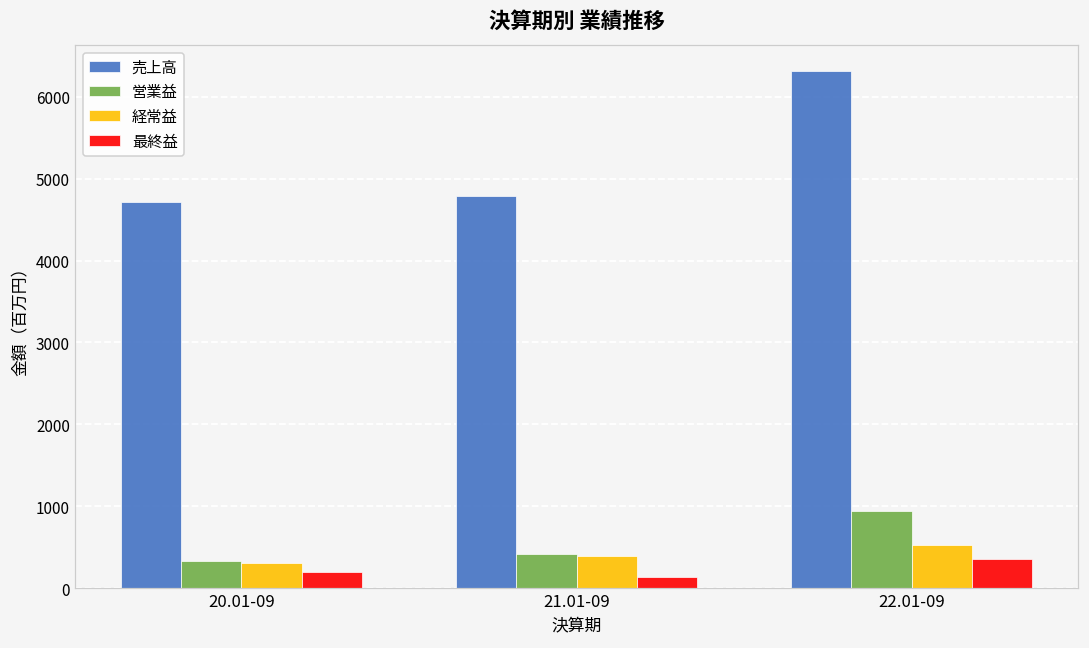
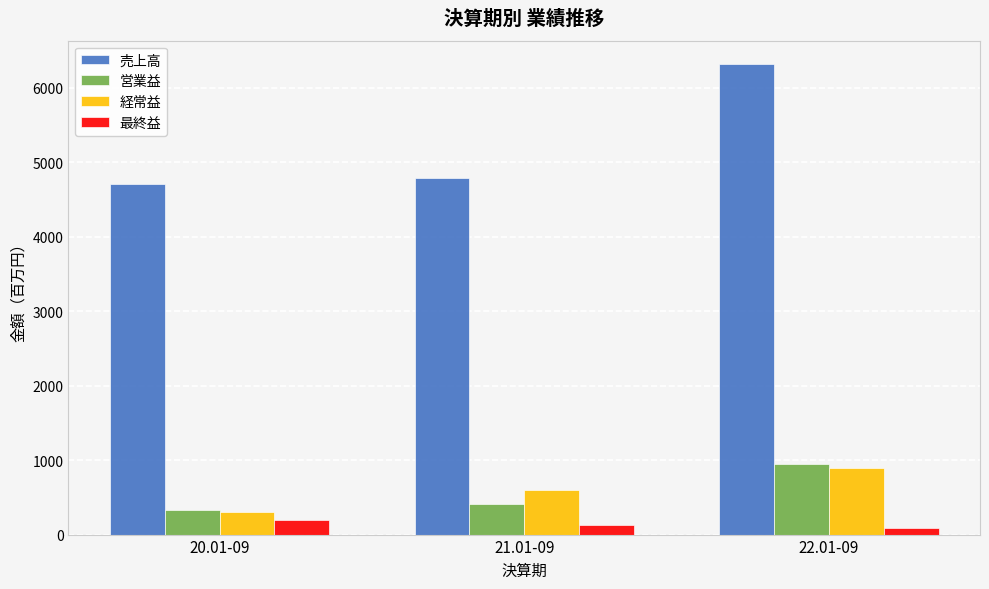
経常益, 21.01-09: 400 -> 600
経常益, 22.01-09: 500 -> 900
最終益, 22.01-09: 400 -> 100
